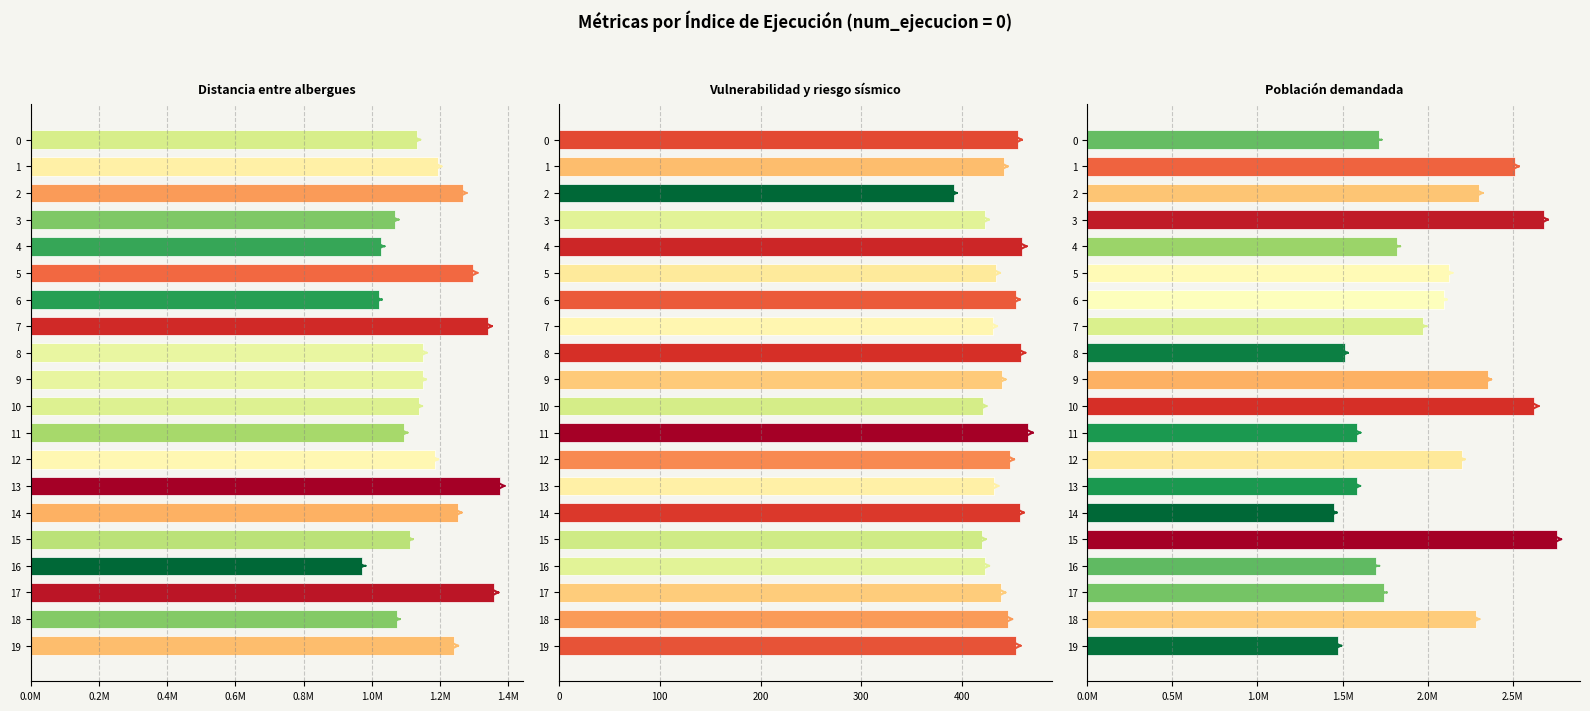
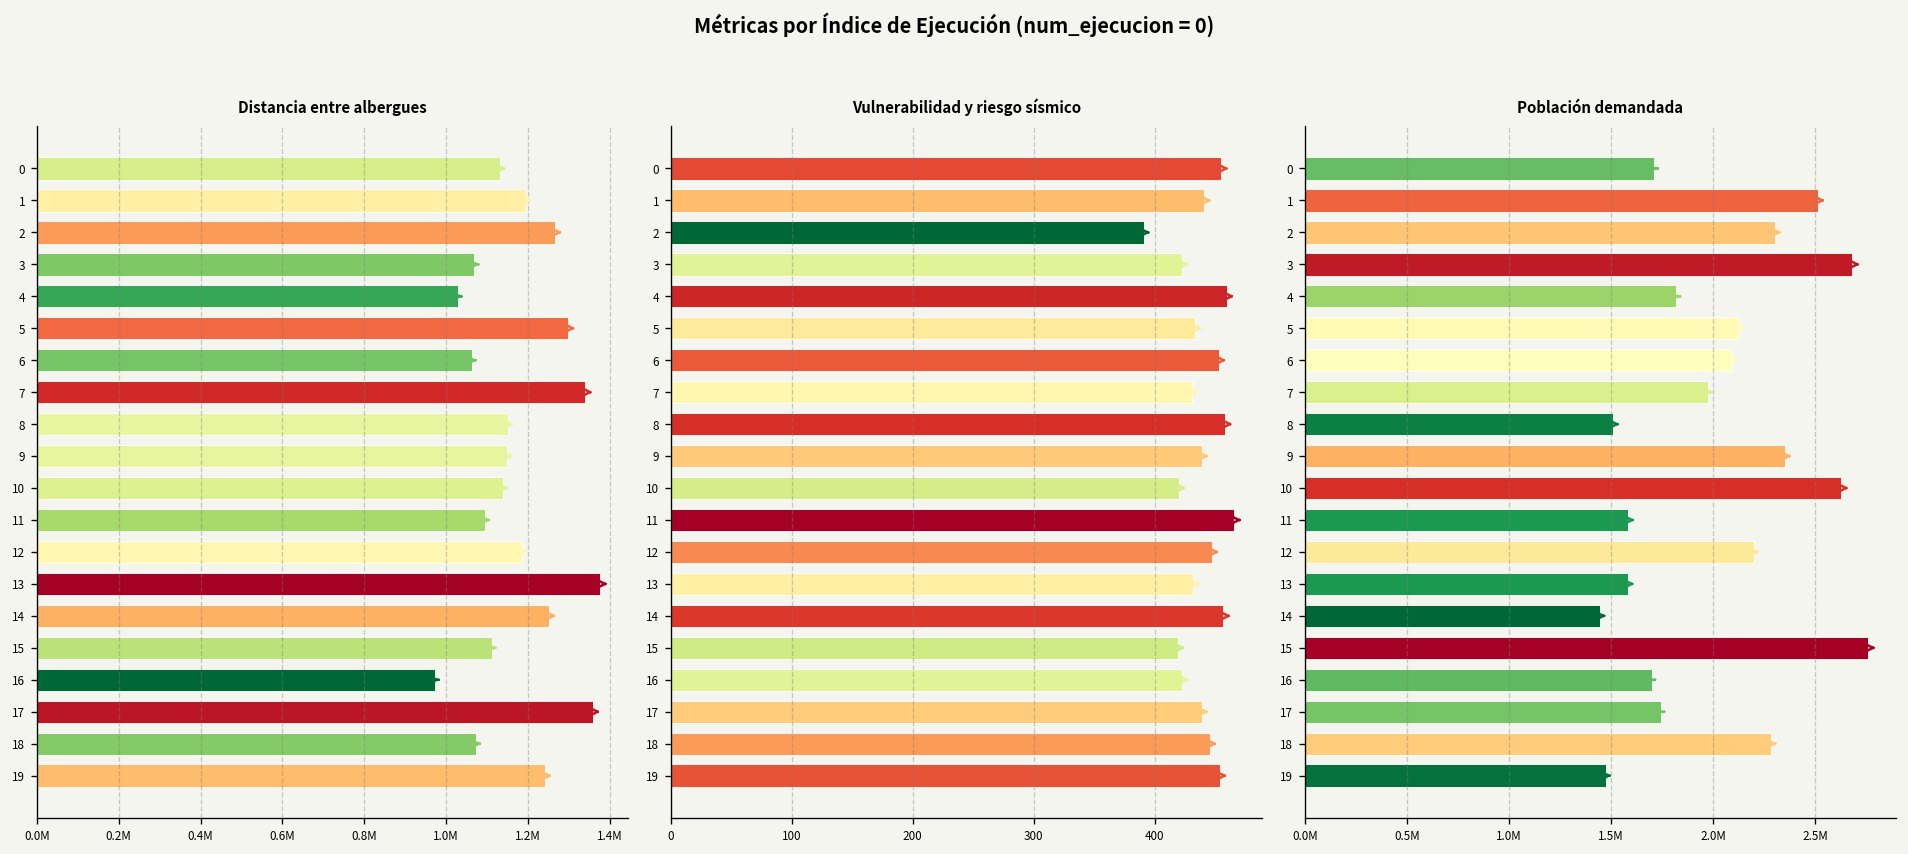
Distancia entre albergues, 6: 1020000 -> 1060000
